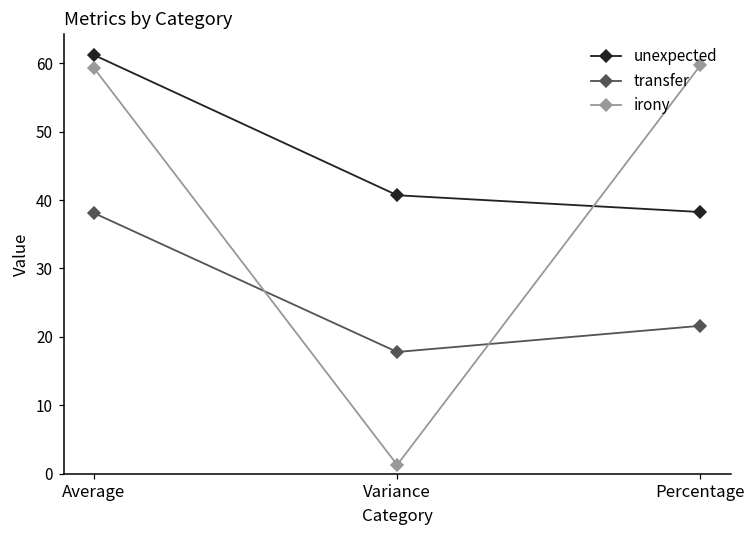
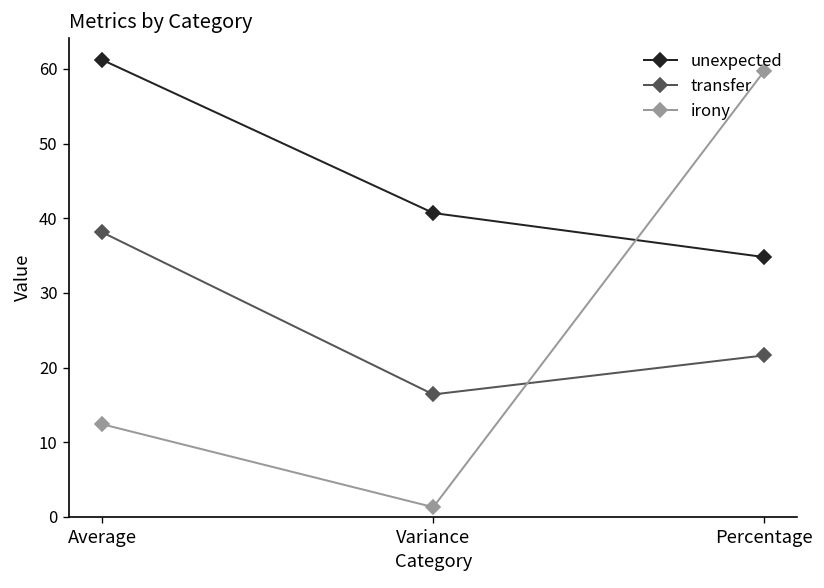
irony, Average: 59 -> 12
transfer, Variance: 18 -> 16
unexpected, Percentage: 38 -> 35
